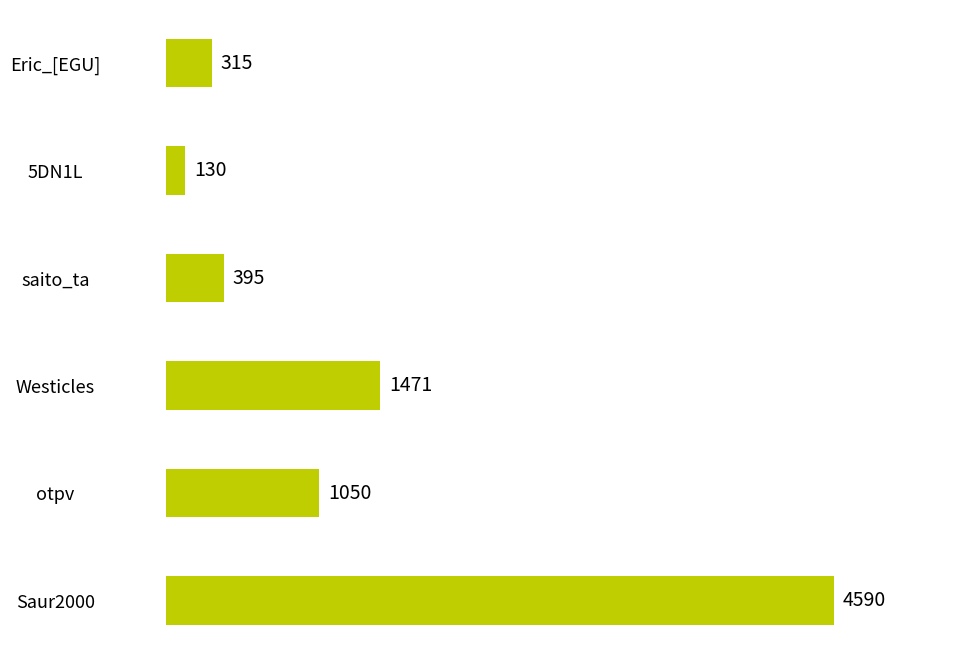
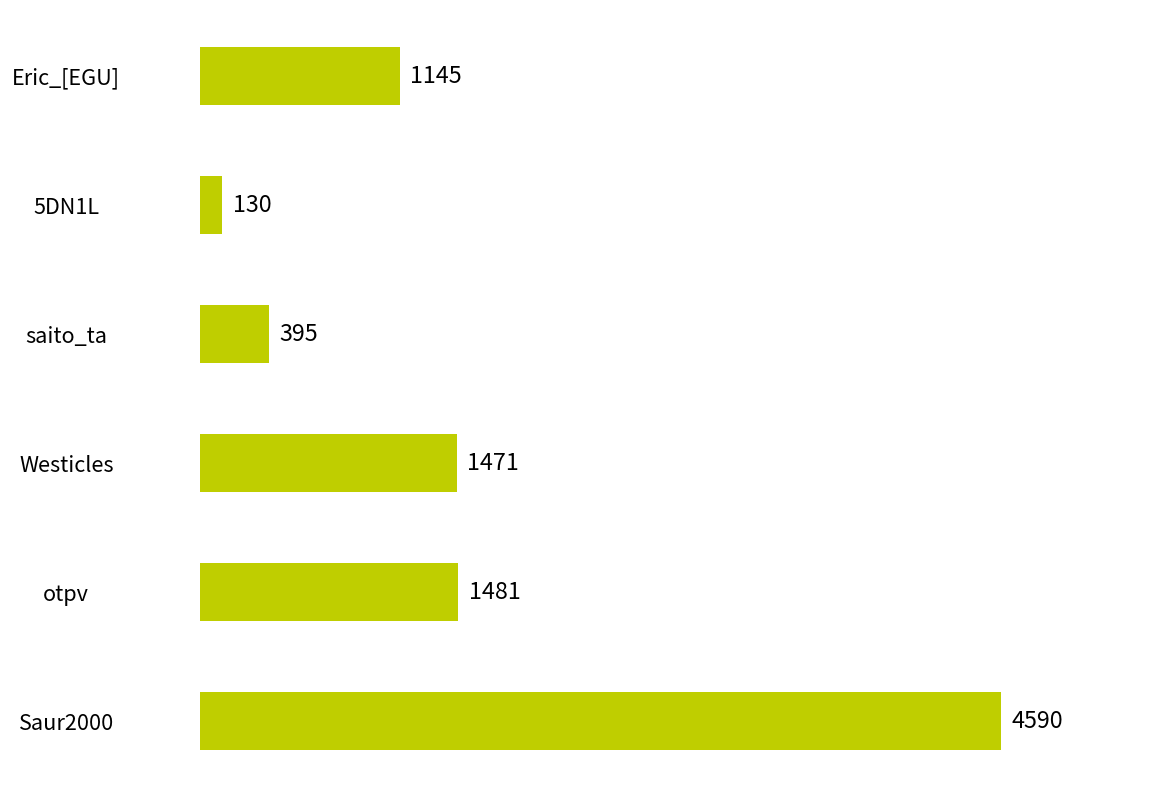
Eric_[EGU]: 315 -> 1145
otpv: 1050 -> 1481
